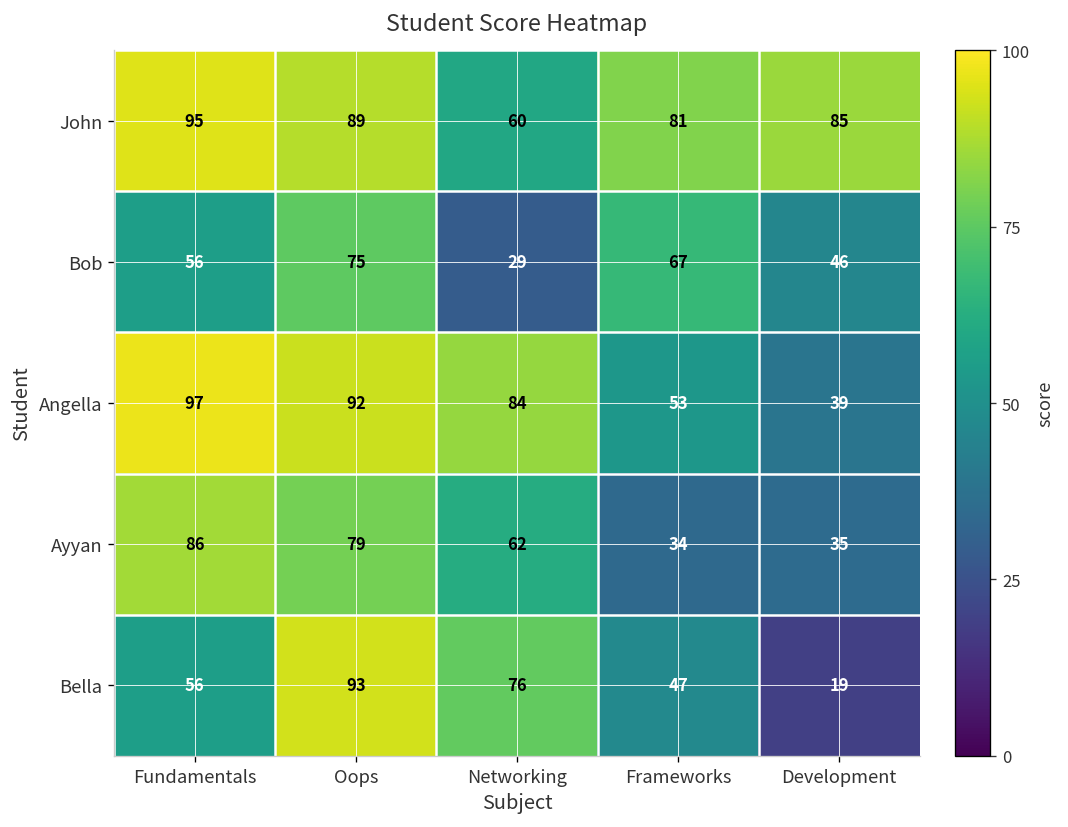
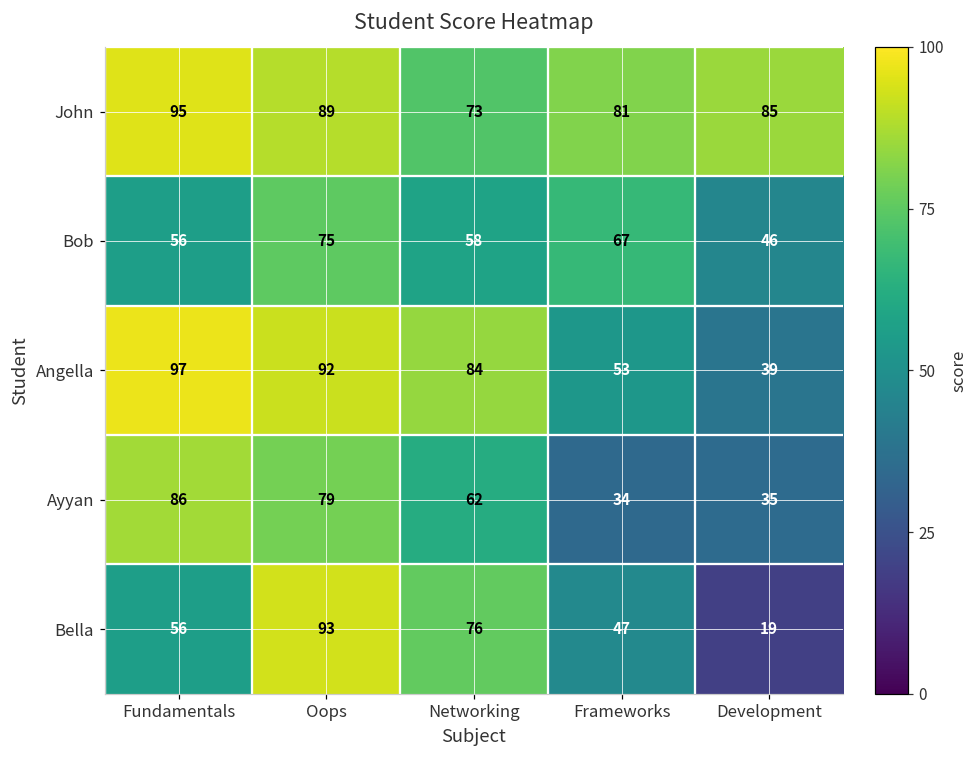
John, Networking: 60 -> 73
Bob, Networking: 29 -> 58
